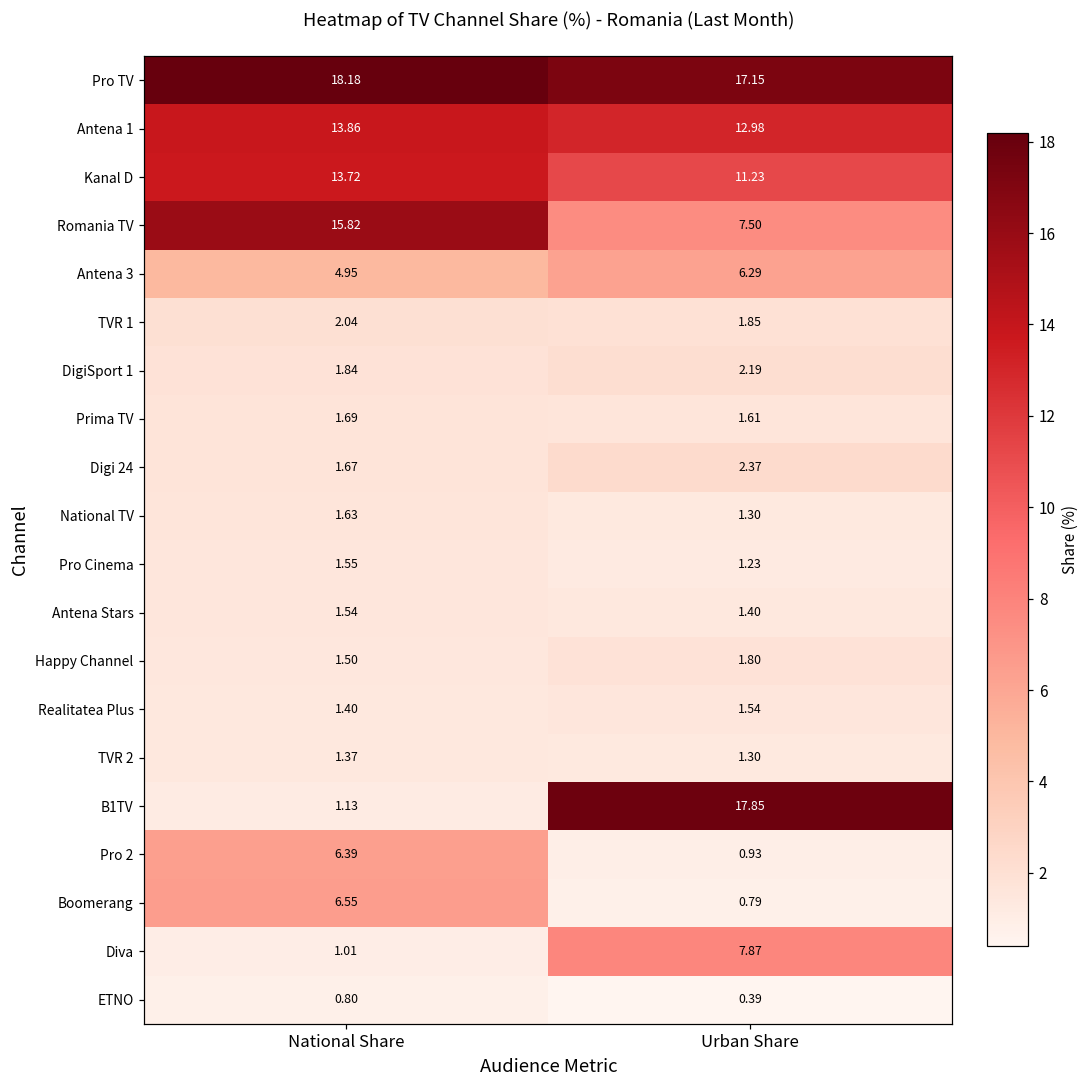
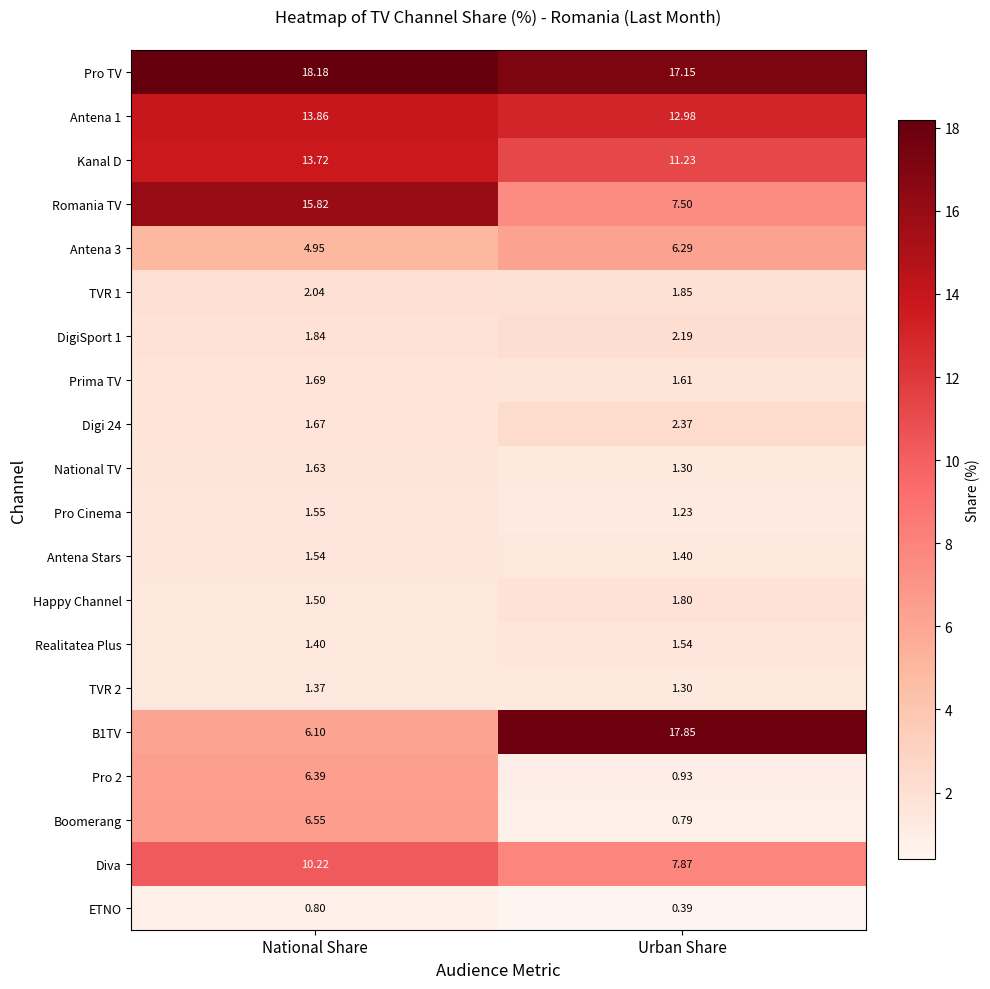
B1TV, National Share: 1.13 -> 6.10
Diva, National Share: 1.01 -> 10.22
